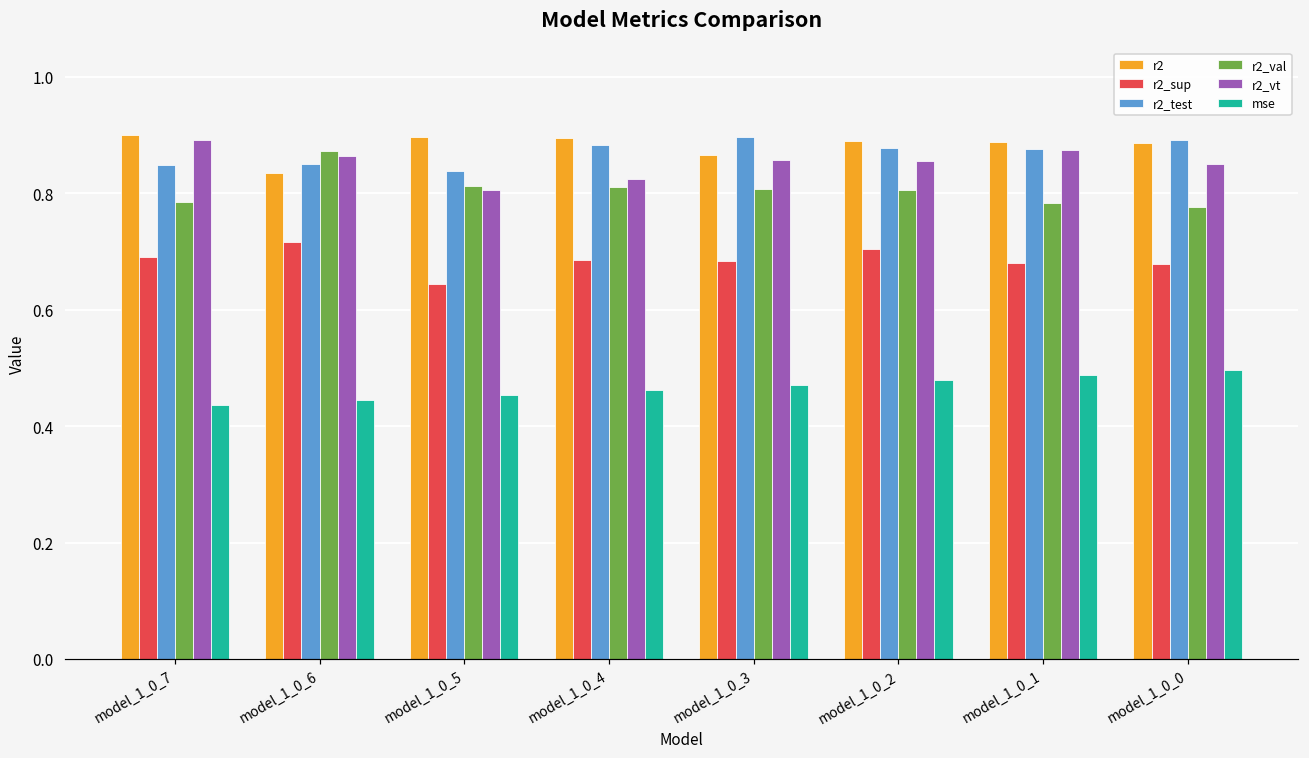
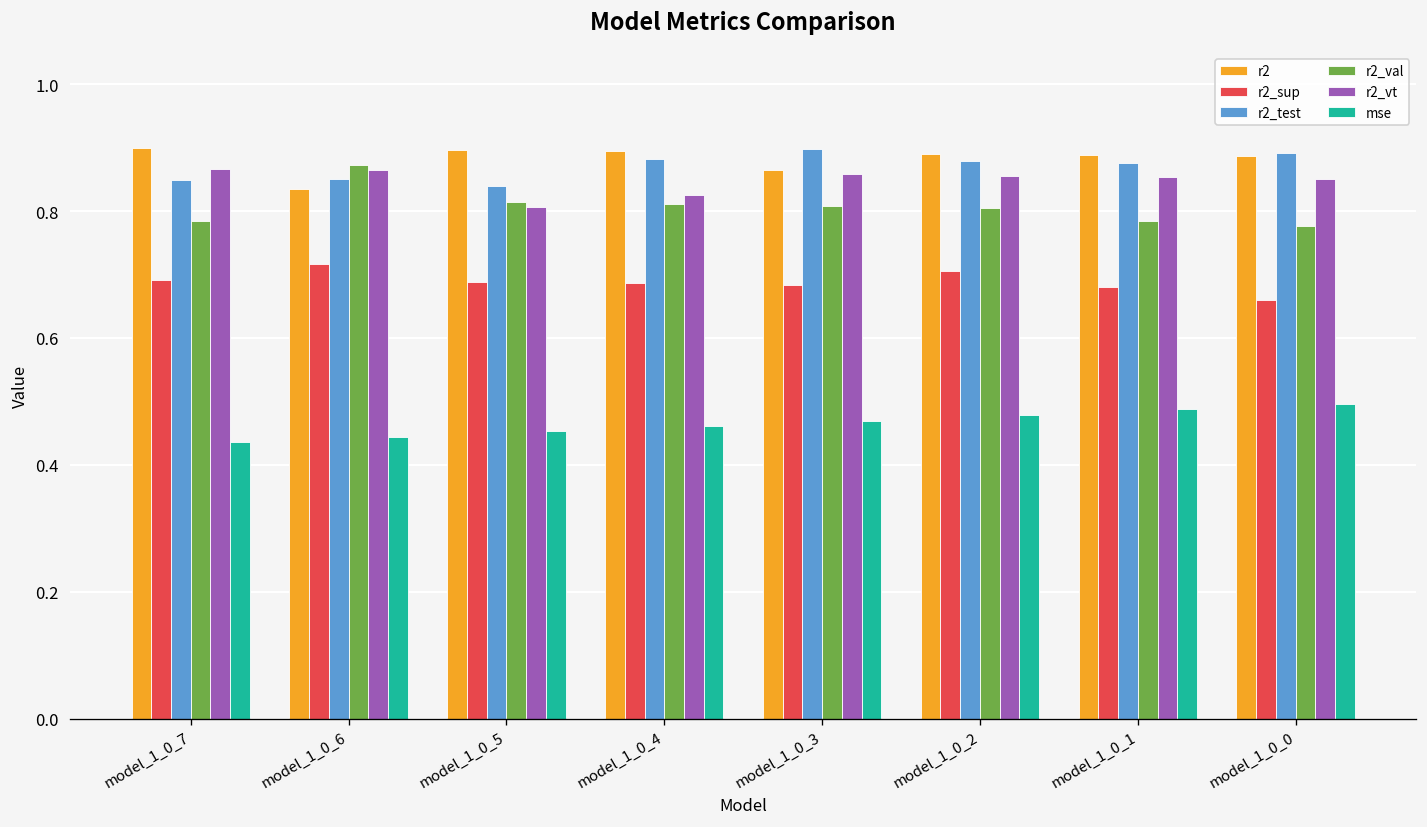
r2_vt, model_1_0_7: 0.89 -> 0.87
r2_sup, model_1_0_5: 0.64 -> 0.69
r2_vt, model_1_0_1: 0.87 -> 0.85
r2_sup, model_1_0_0: 0.68 -> 0.66
